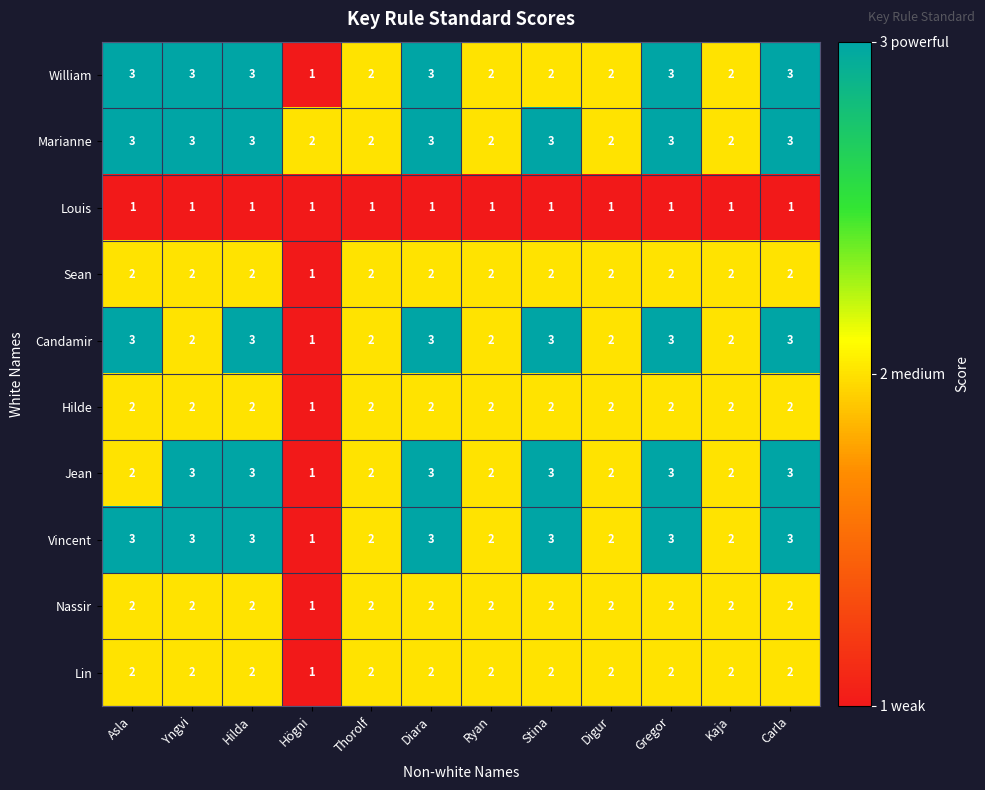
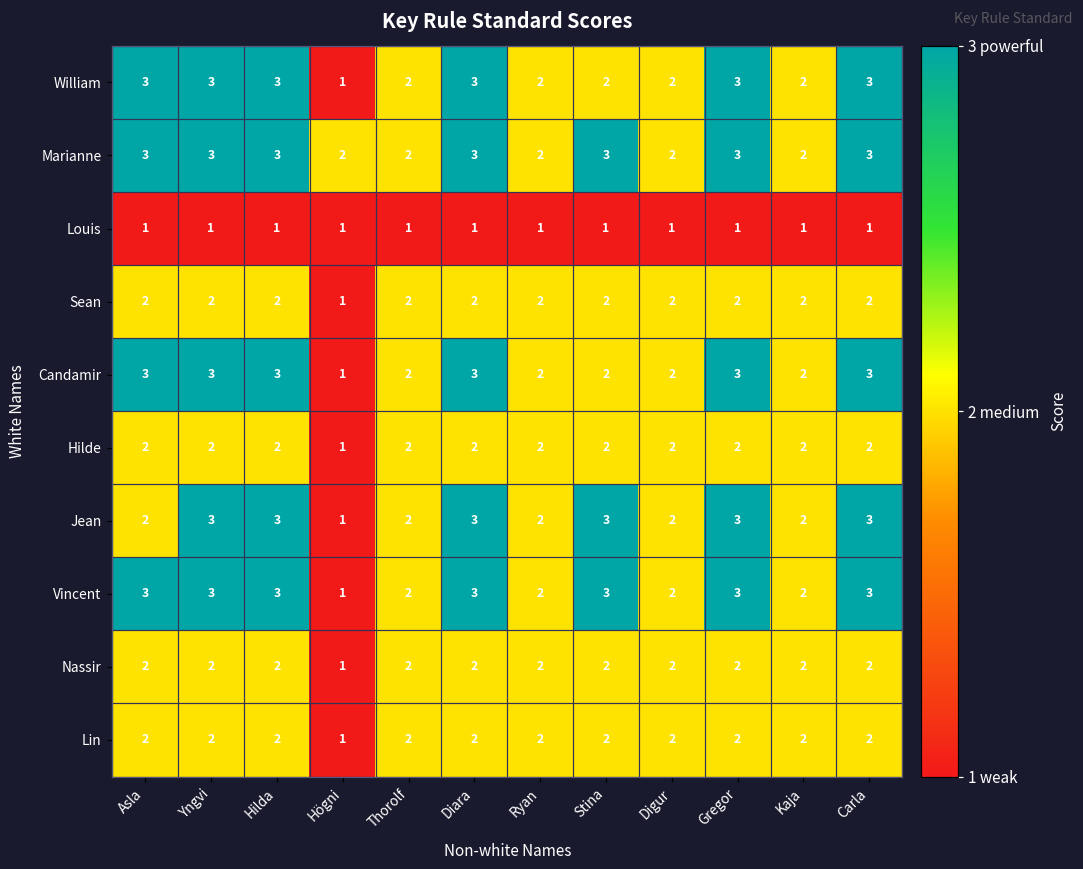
Candamir, Yngvi: 2 -> 3
Candamir, Stina: 3 -> 2
